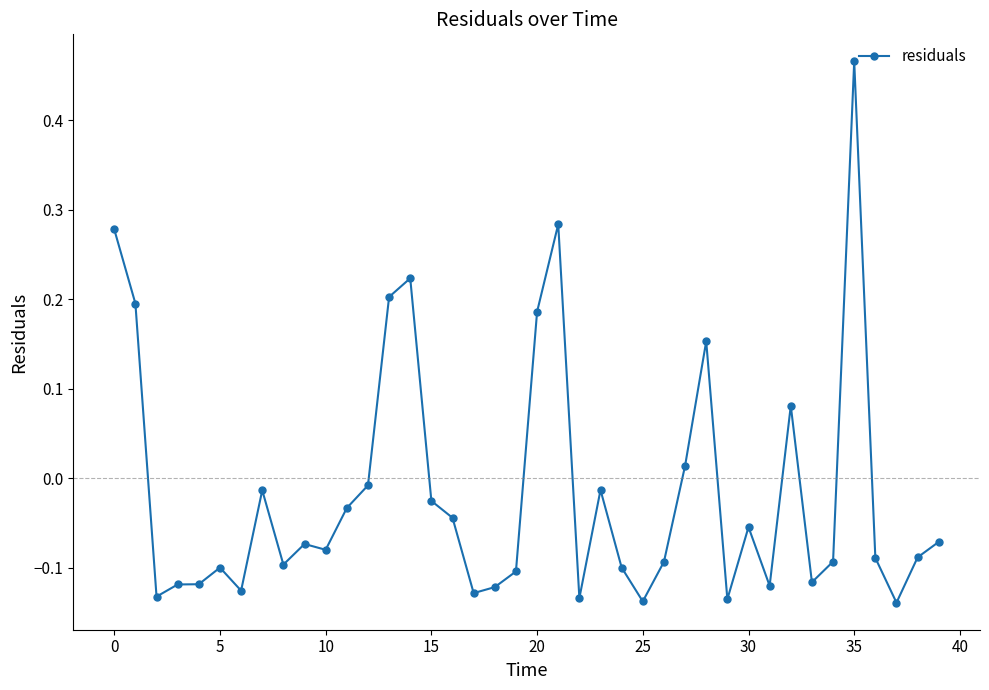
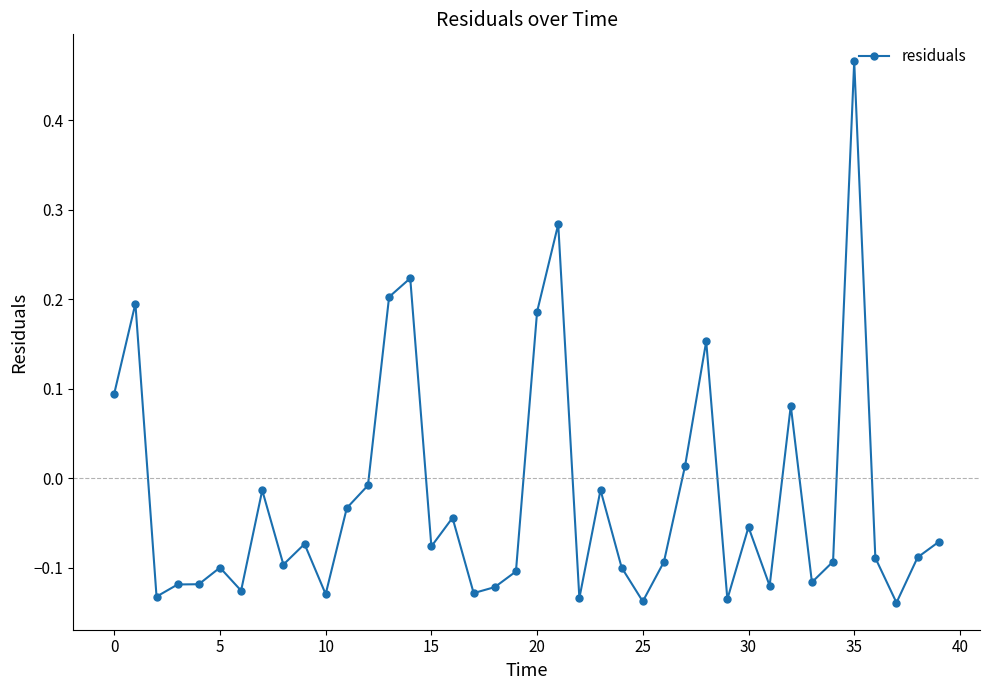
0: 0.28 -> 0.09
10: -0.08 -> -0.13
15: -0.03 -> -0.08
